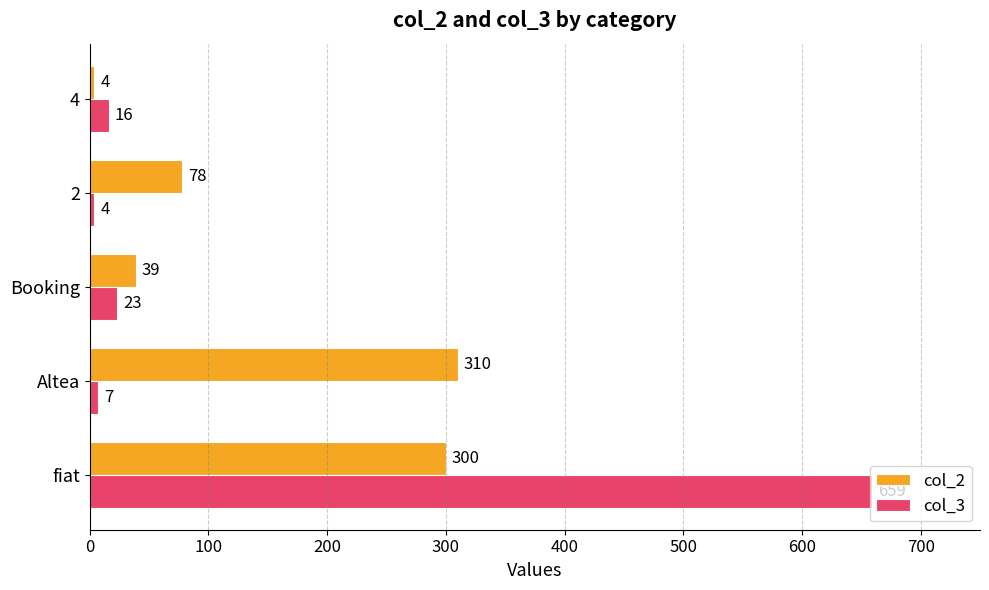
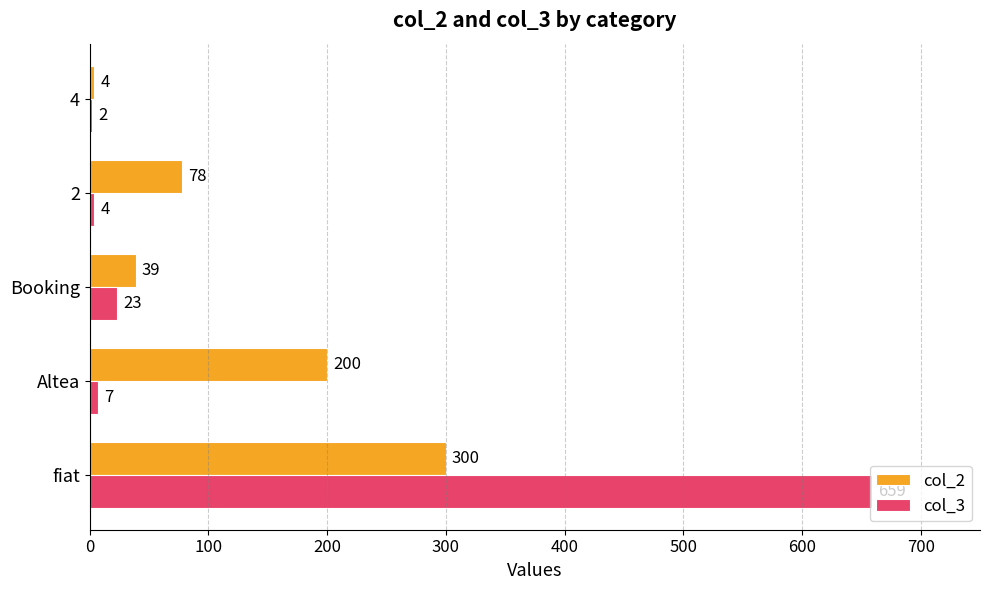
col_3, 4: 16 -> 2
col_2, Altea: 310 -> 200
